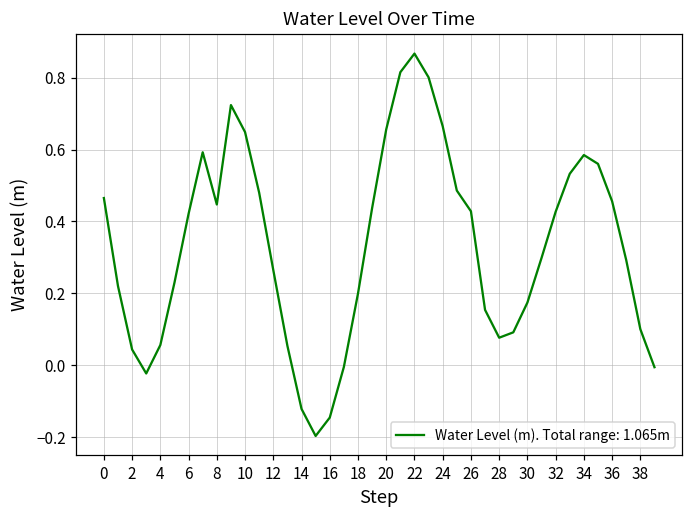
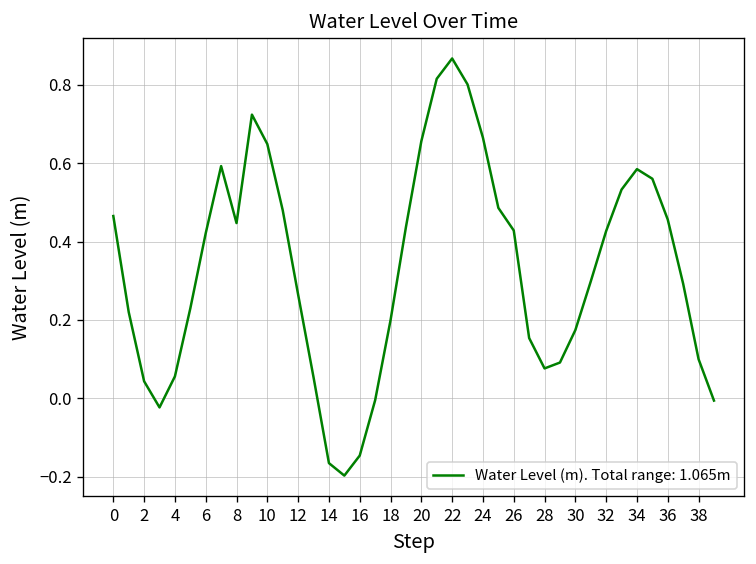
14: -0.12 -> -0.17
